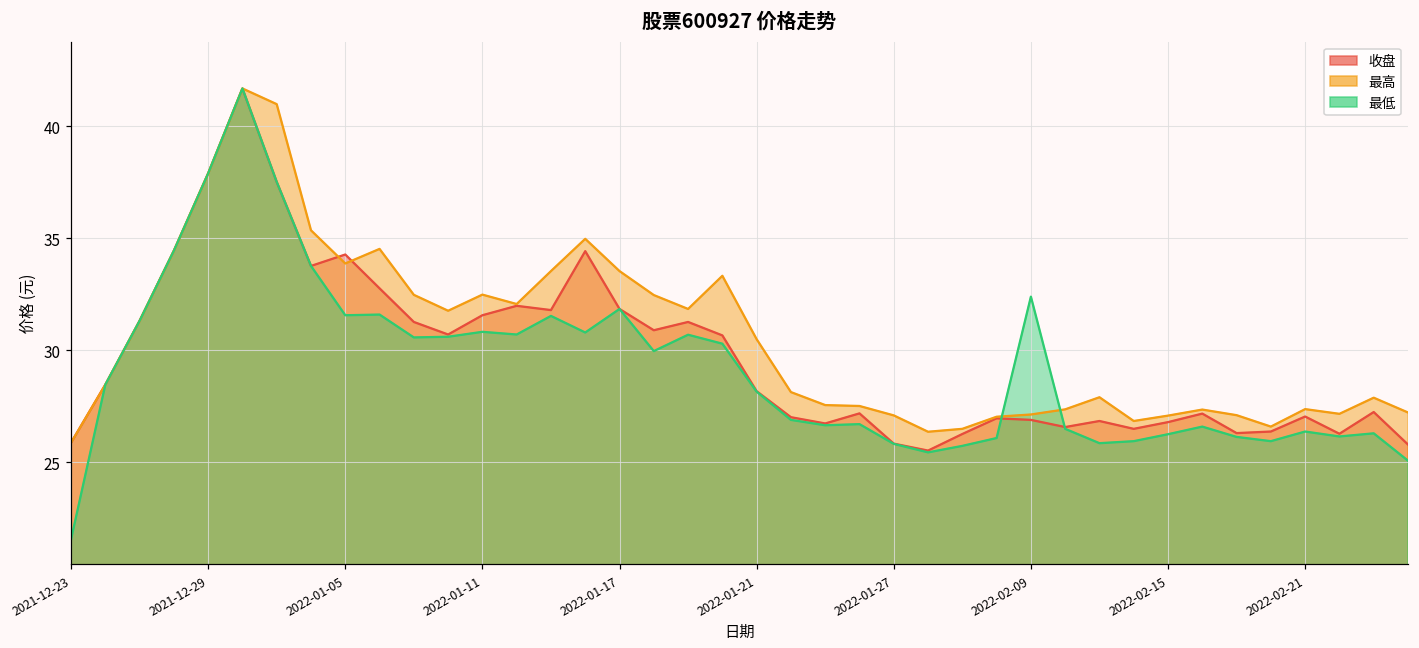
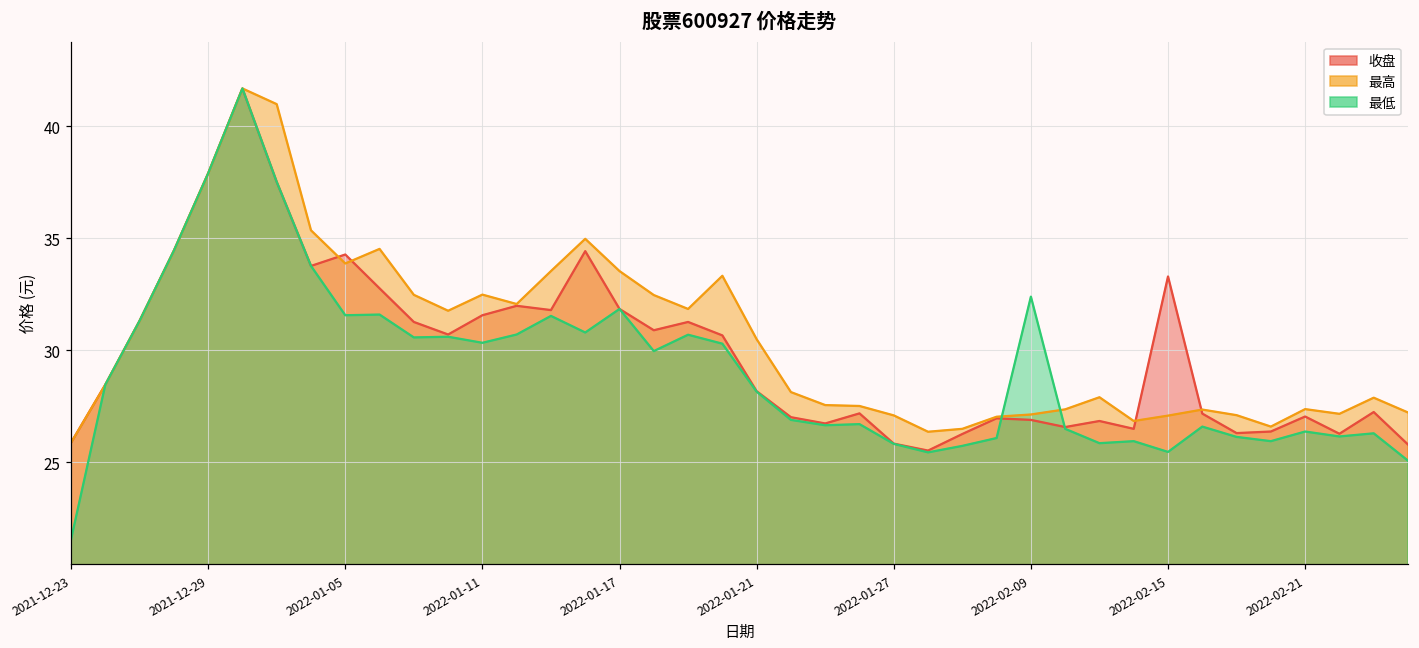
最低, 2022-01-11: 30.8 -> 30.3
收盘, 2022-02-15: 26.8 -> 33.3
最低, 2022-02-15: 26.3 -> 25.5
